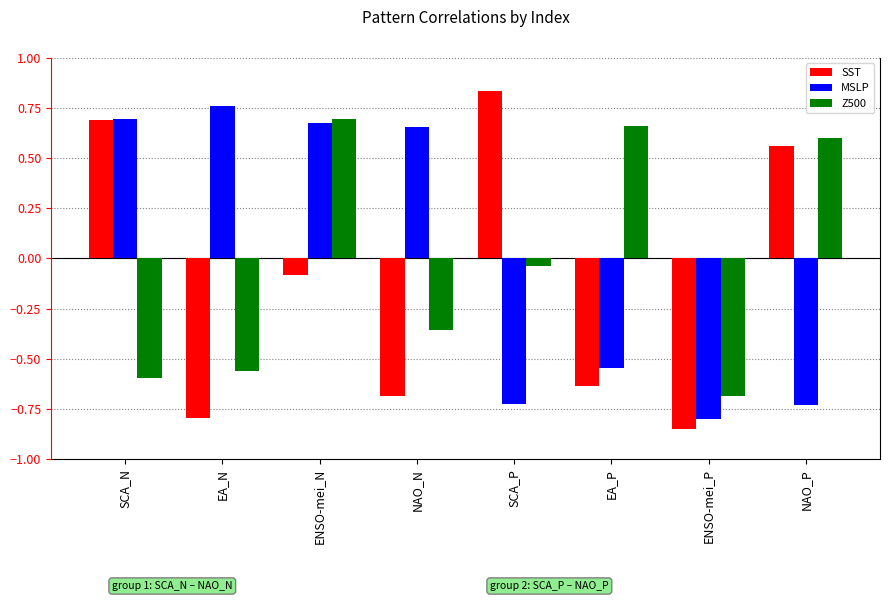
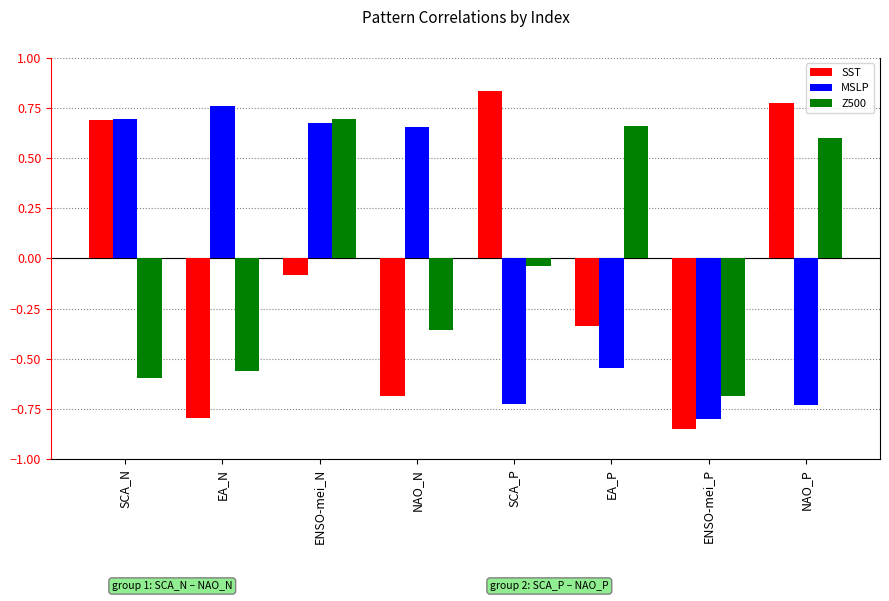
SST, EA_P: -0.64 -> -0.34
SST, NAO_P: 0.56 -> 0.77
